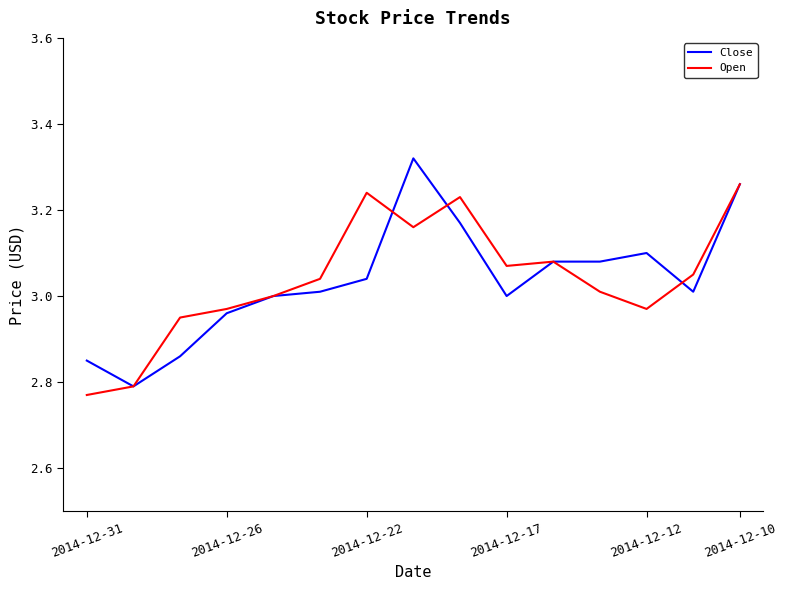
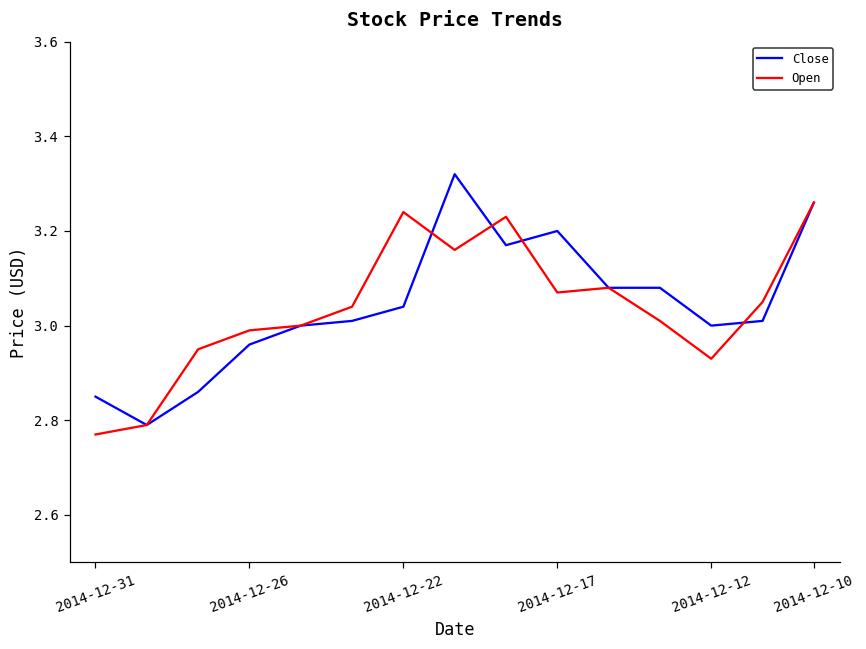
Open, 2014-12-26: 2.97 -> 2.99
Close, 2014-12-17: 3.0 -> 3.2
Close, 2014-12-12: 3.1 -> 3.0
Open, 2014-12-12: 2.97 -> 2.93
